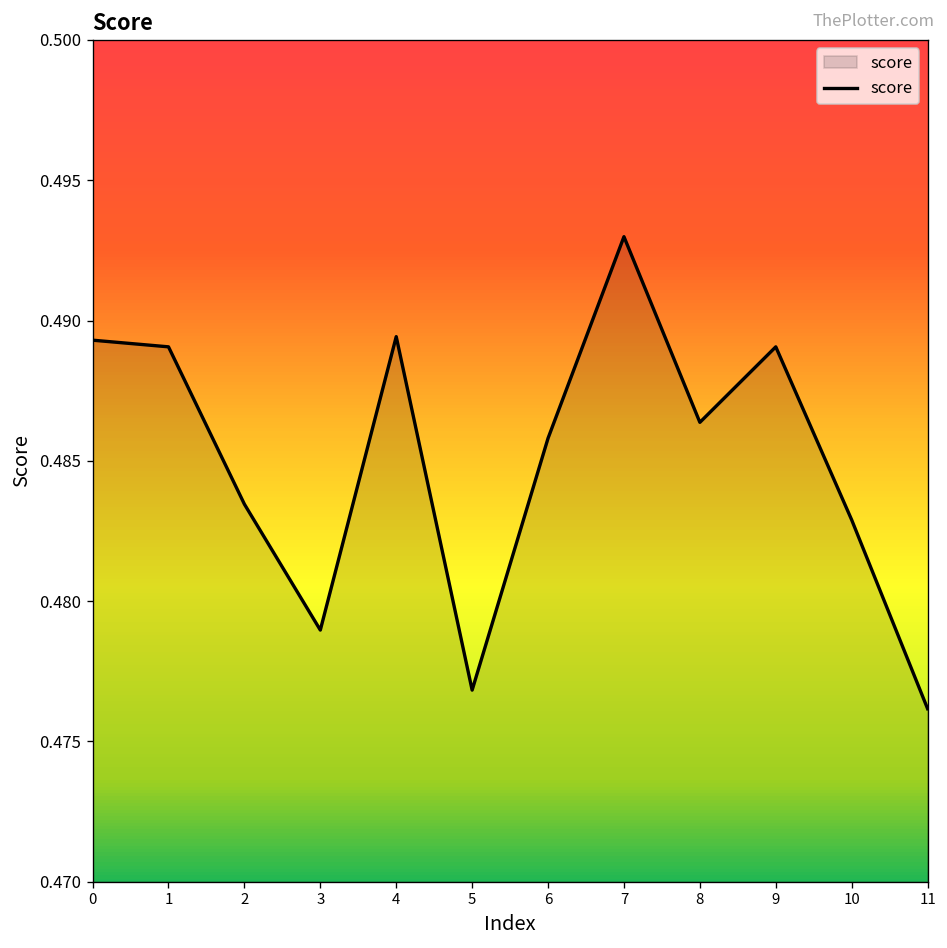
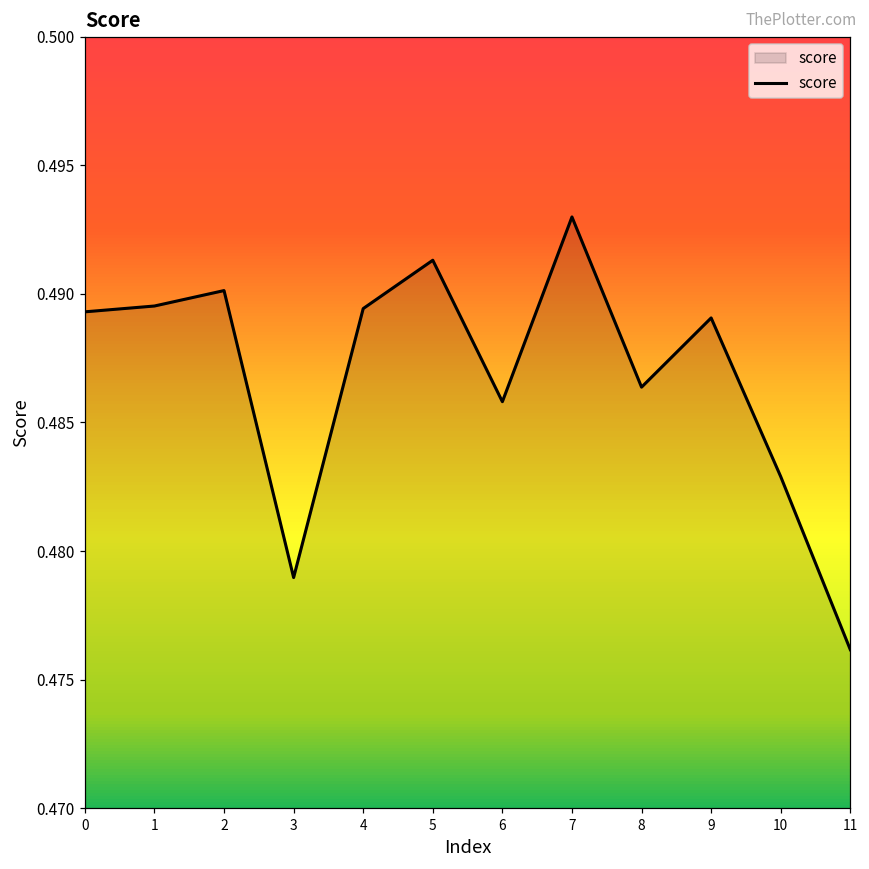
1: 0.4891 -> 0.4895
2: 0.4835 -> 0.4901
5: 0.4768 -> 0.4913
